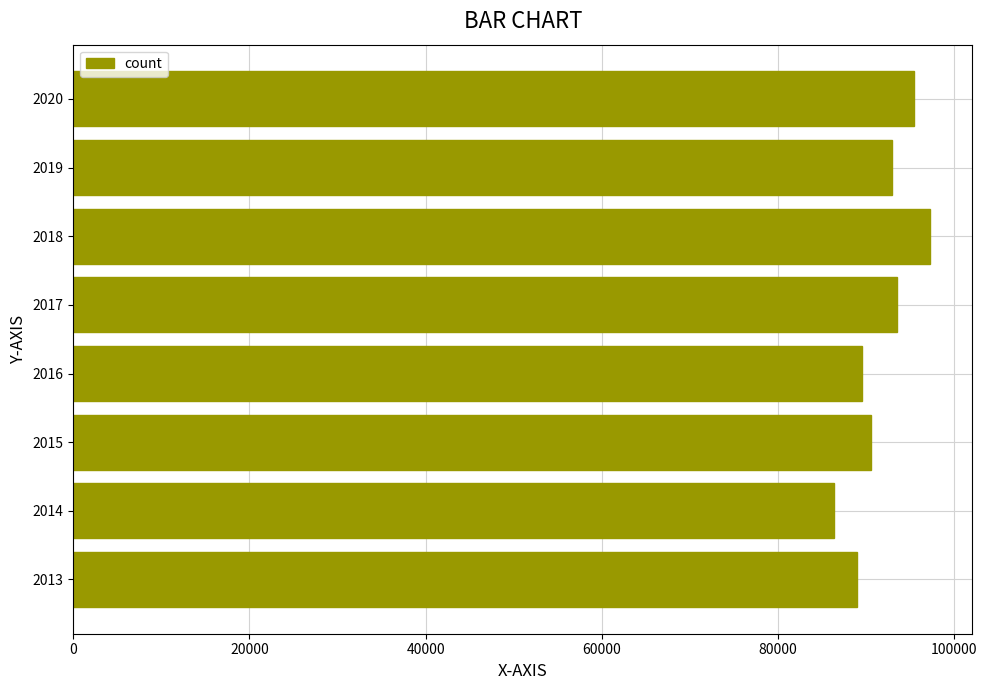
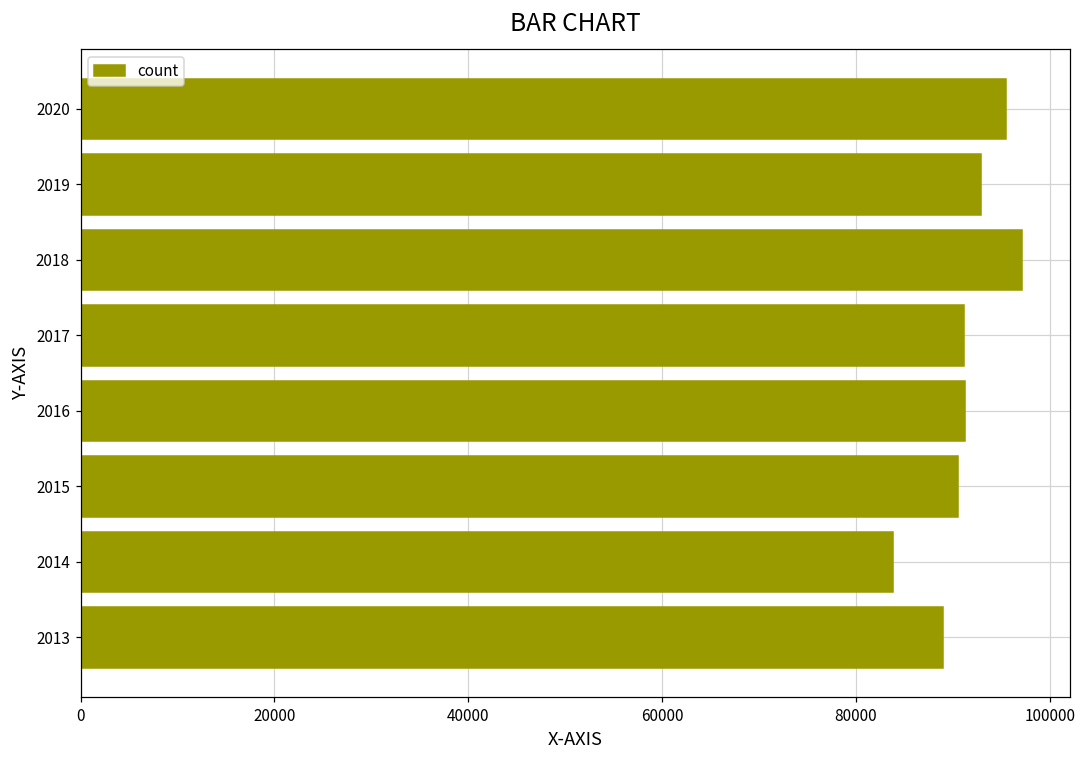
2017: 93000 -> 91000
2016: 90000 -> 91000
2014: 86000 -> 84000
